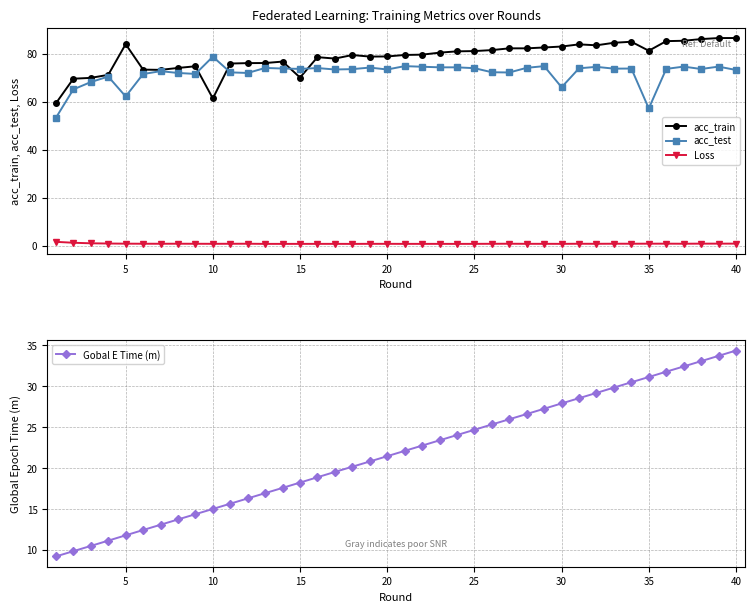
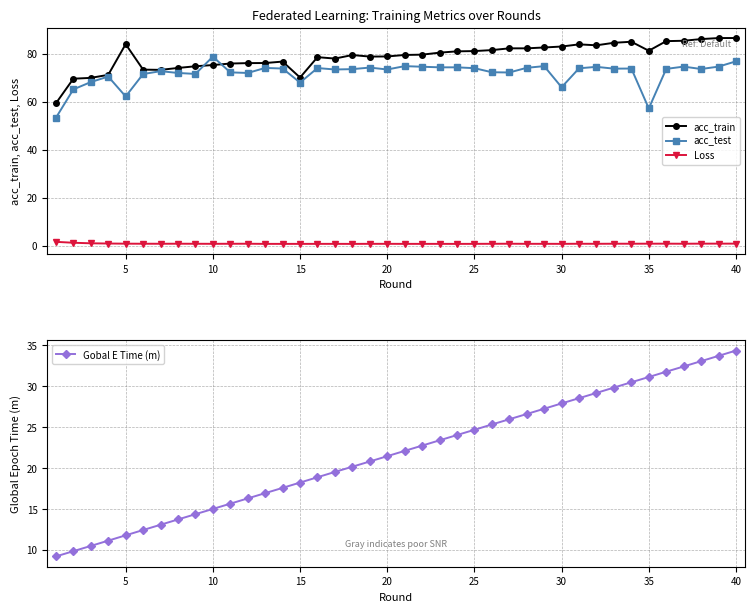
Federated Learning: Training Metrics over Rounds, acc_train, 10: 61 -> 75
Federated Learning: Training Metrics over Rounds, acc_test, 15: 74 -> 68
Federated Learning: Training Metrics over Rounds, acc_test, 40: 73 -> 77
